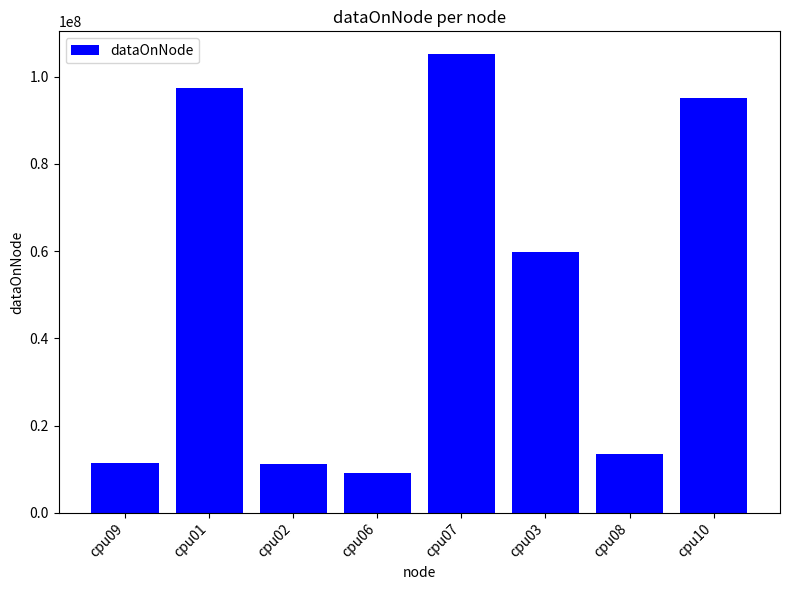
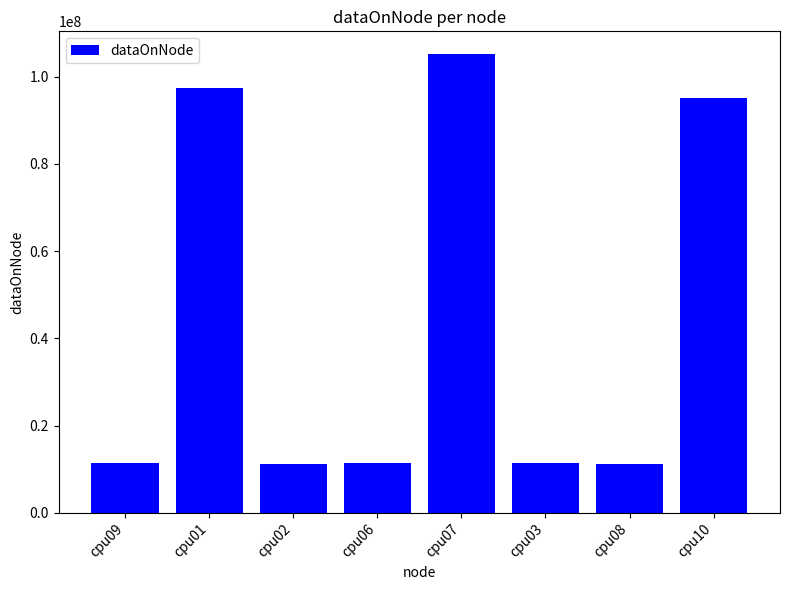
cpu06: 9000000 -> 11000000
cpu03: 60000000 -> 11000000
cpu08: 13000000 -> 11000000
